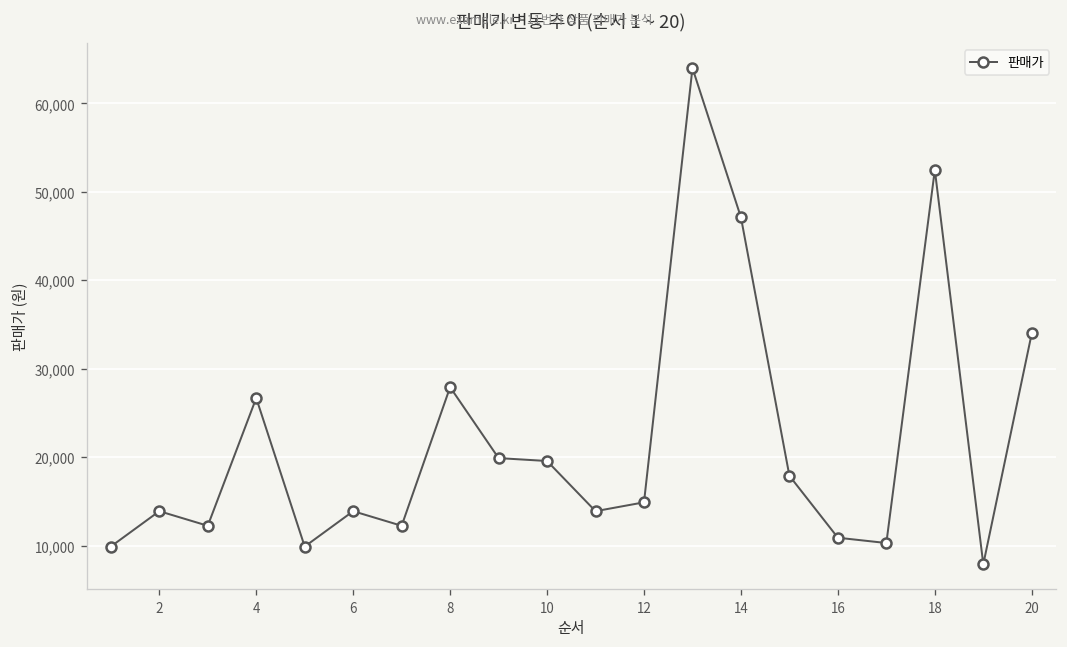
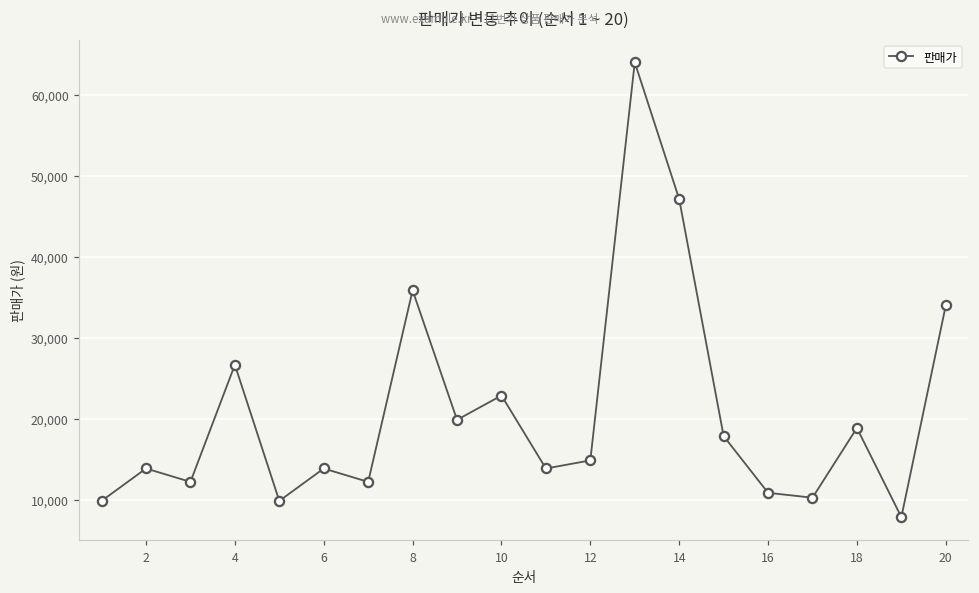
8: 28,000 -> 36,000
10: 20,000 -> 23,000
18: 52,000 -> 19,000
